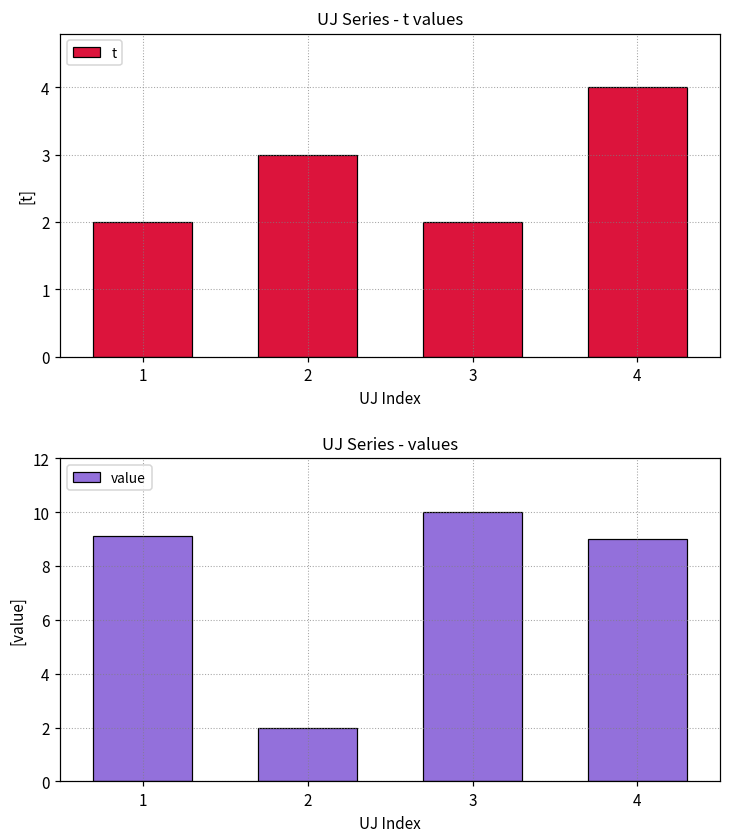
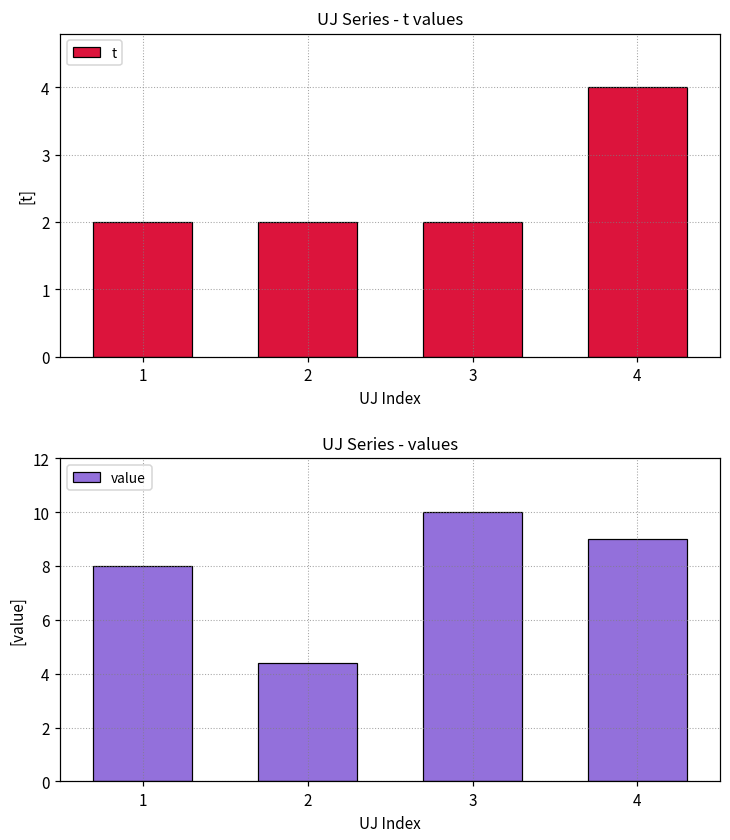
UJ Series - t values, 2: 3 -> 2
UJ Series - values, 1: 9.1 -> 8.0
UJ Series - values, 2: 2.0 -> 4.4
